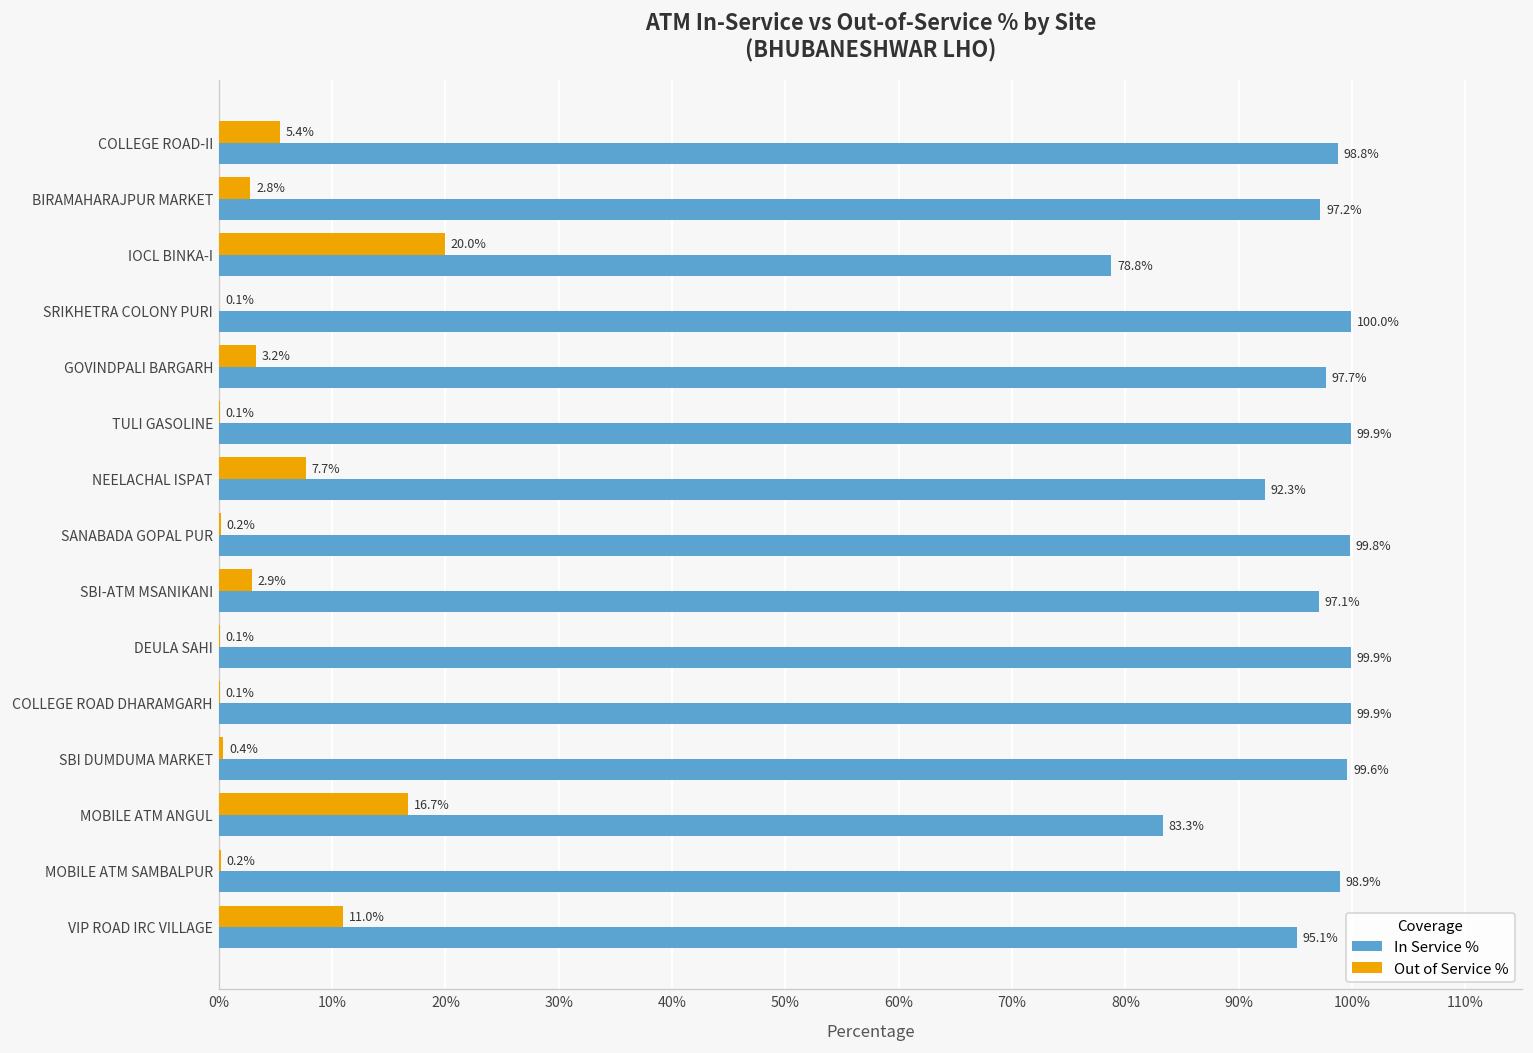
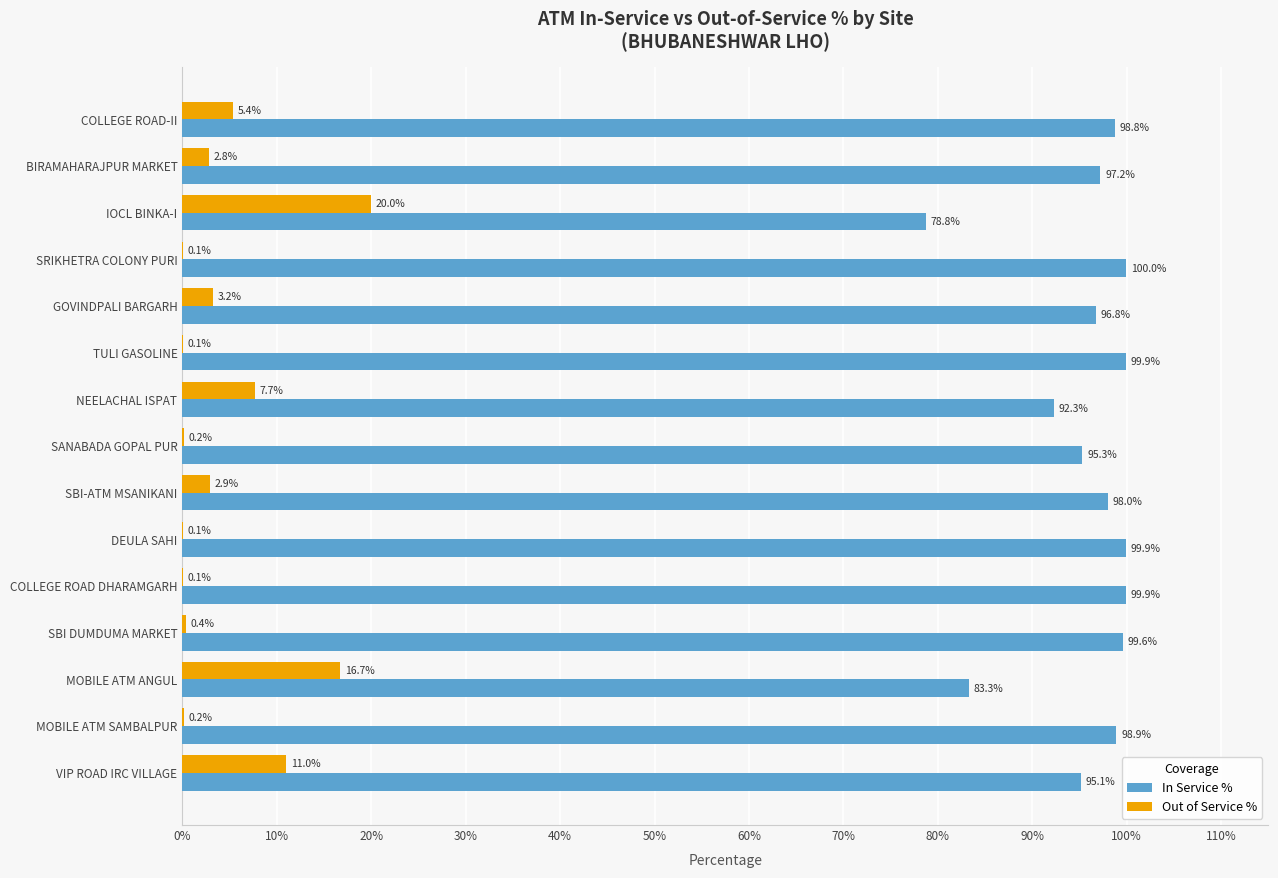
In Service %, GOVINDPALI BARGARH: 97.7% -> 96.8%
In Service %, SANABADA GOPAL PUR: 99.8% -> 95.3%
In Service %, SBI-ATM MSANIKANI: 97.1% -> 98.0%
